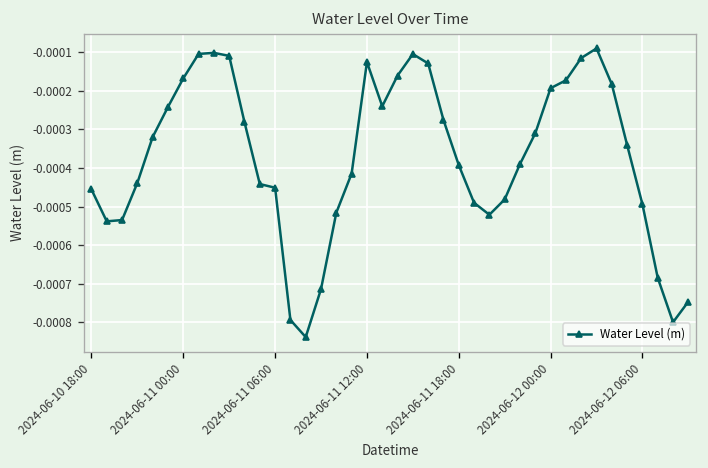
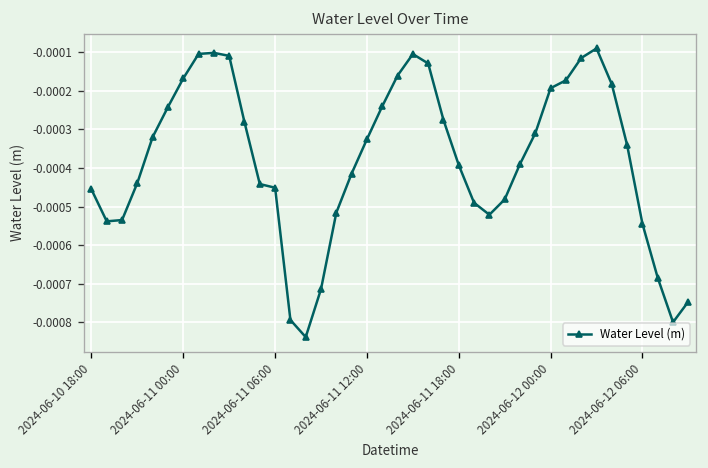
2024-06-11 12:00: -0.00013 -> -0.00033
2024-06-12 06:00: -0.00049 -> -0.00054
